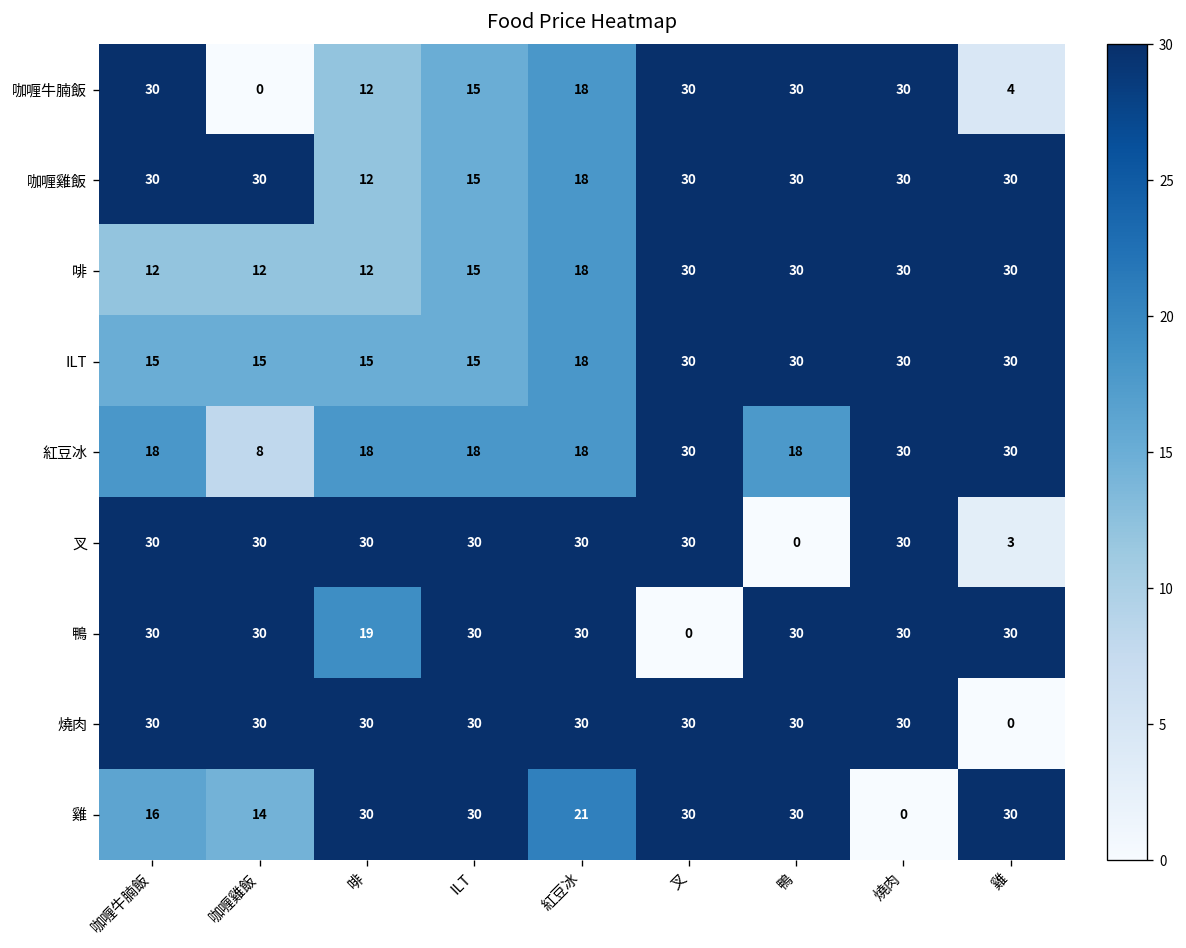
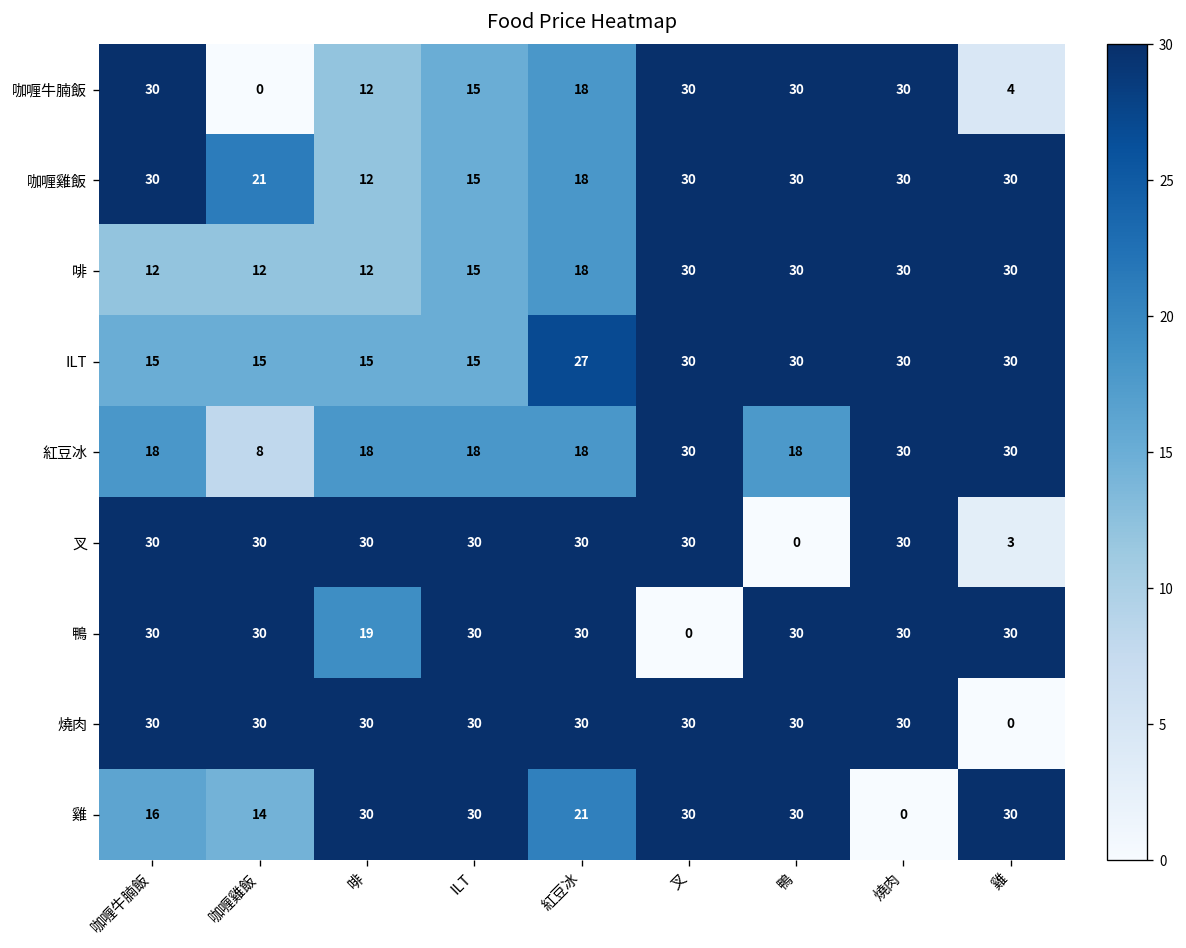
咖喱雞飯, 咖喱雞飯: 30 -> 21
ILT, 紅豆冰: 18 -> 27
